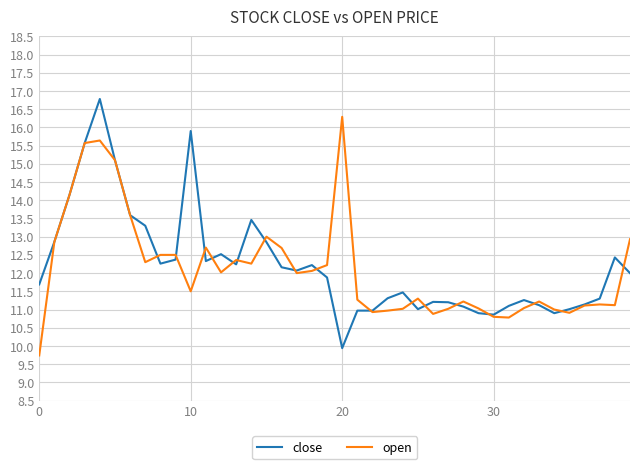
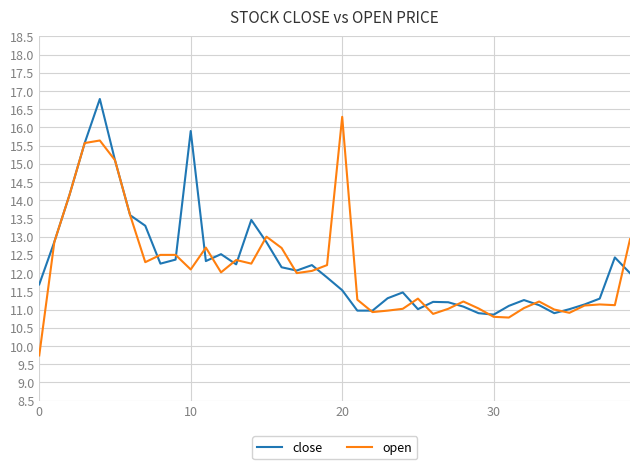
open, 10: 11.5 -> 12.1
close, 20: 9.9 -> 11.5
